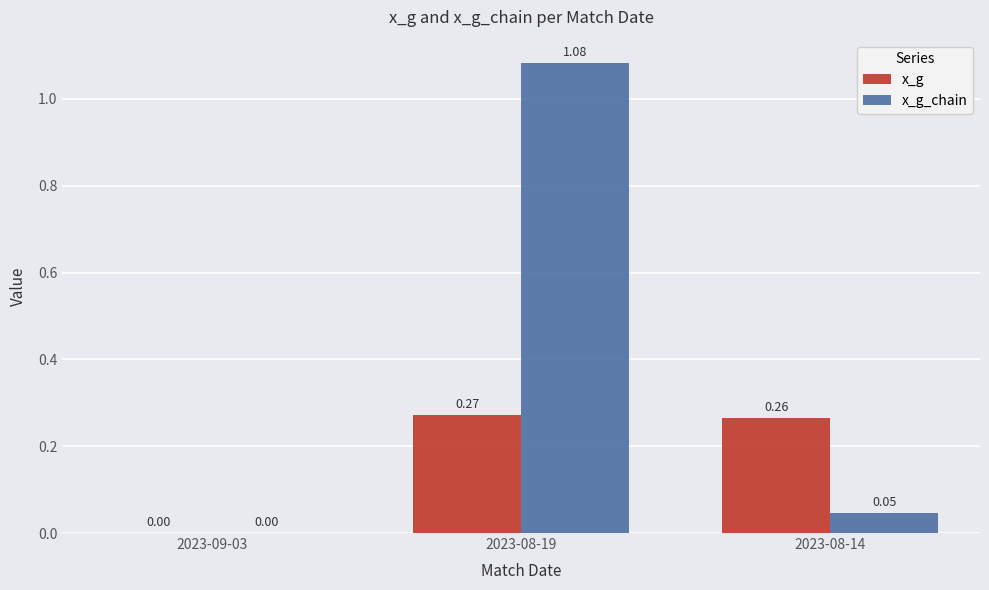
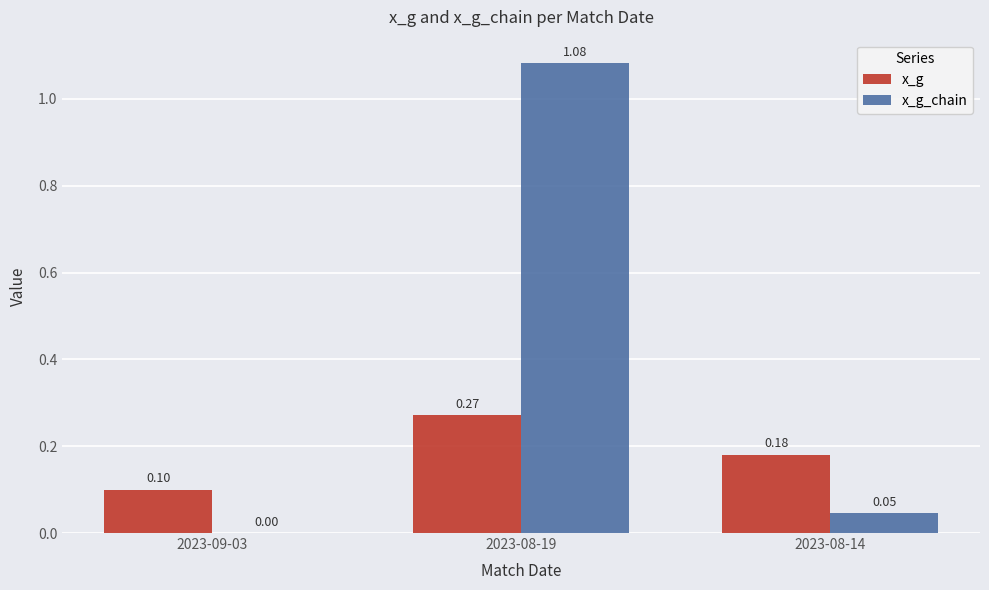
x_g, 2023-09-03: 0.00 -> 0.10
x_g, 2023-08-14: 0.26 -> 0.18
